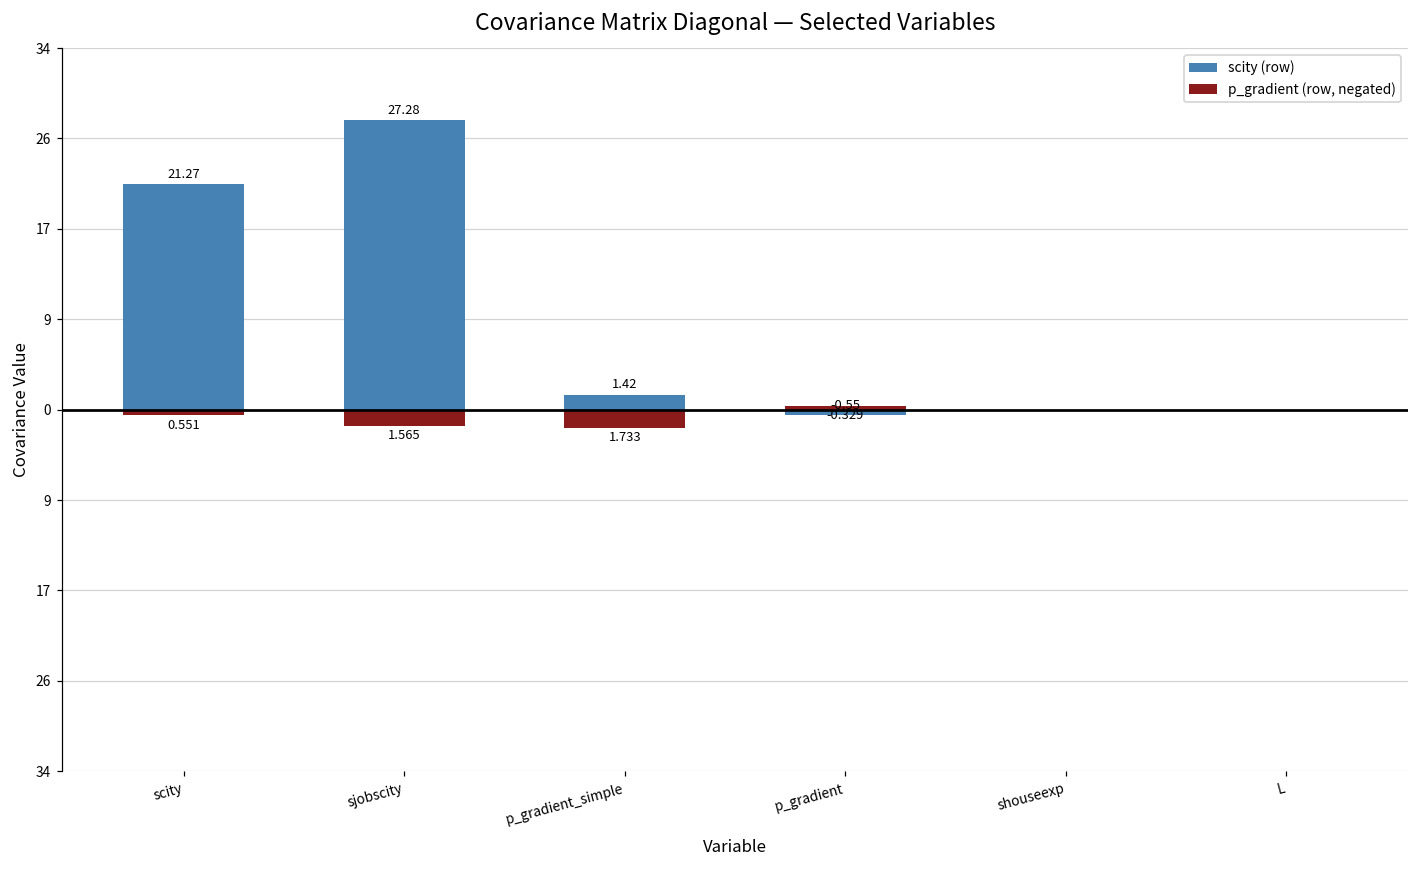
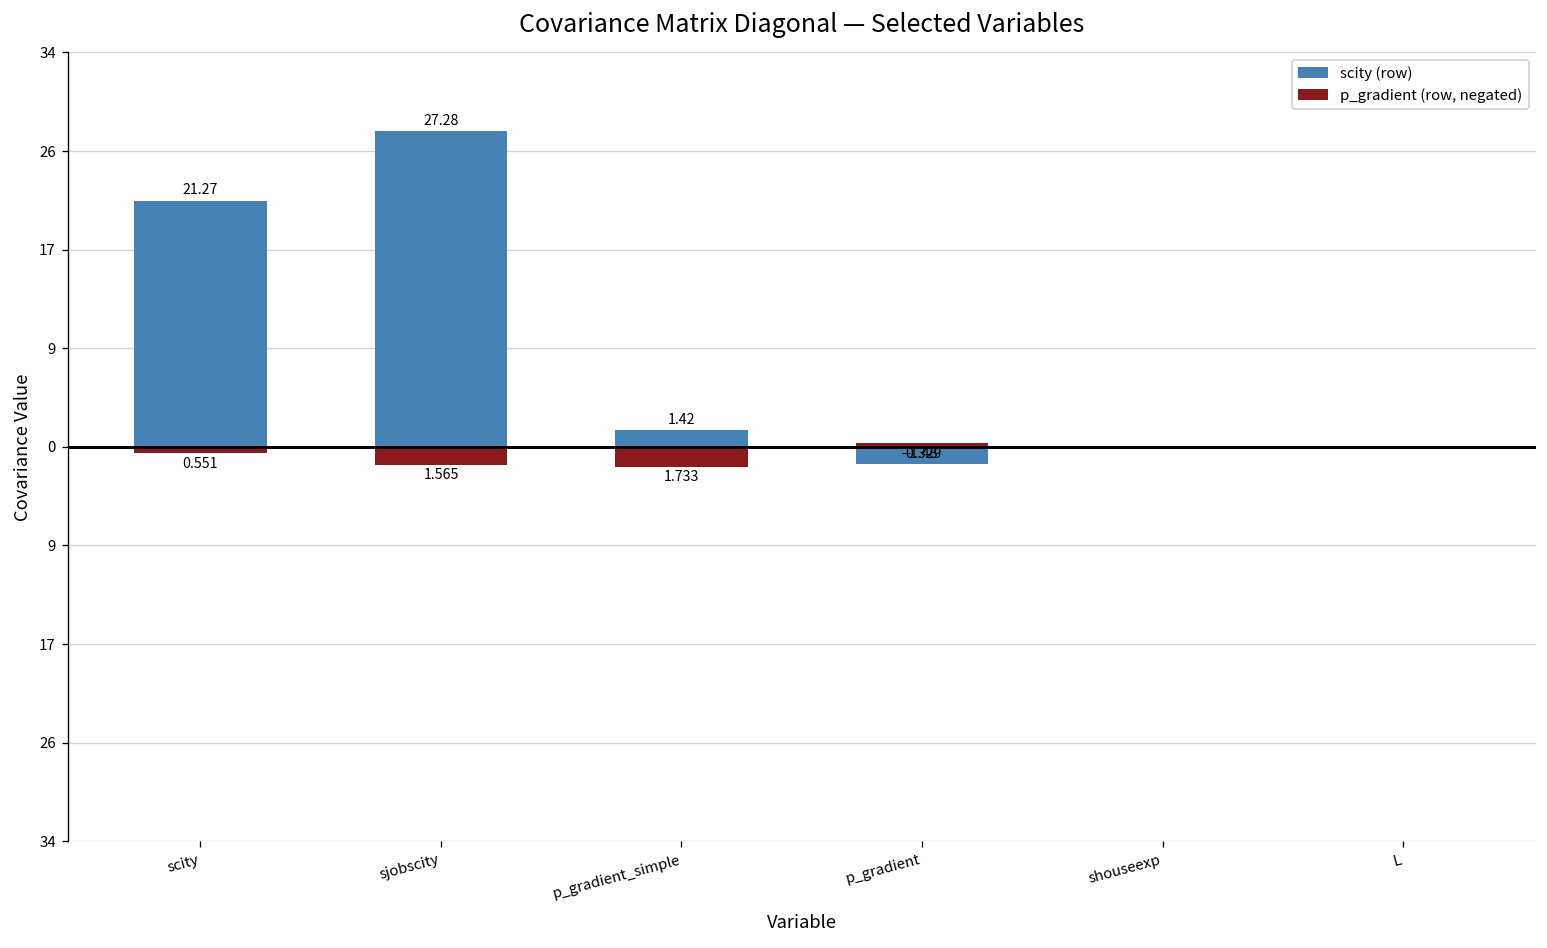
scity (row), p_gradient: -0.55 -> -1.48
